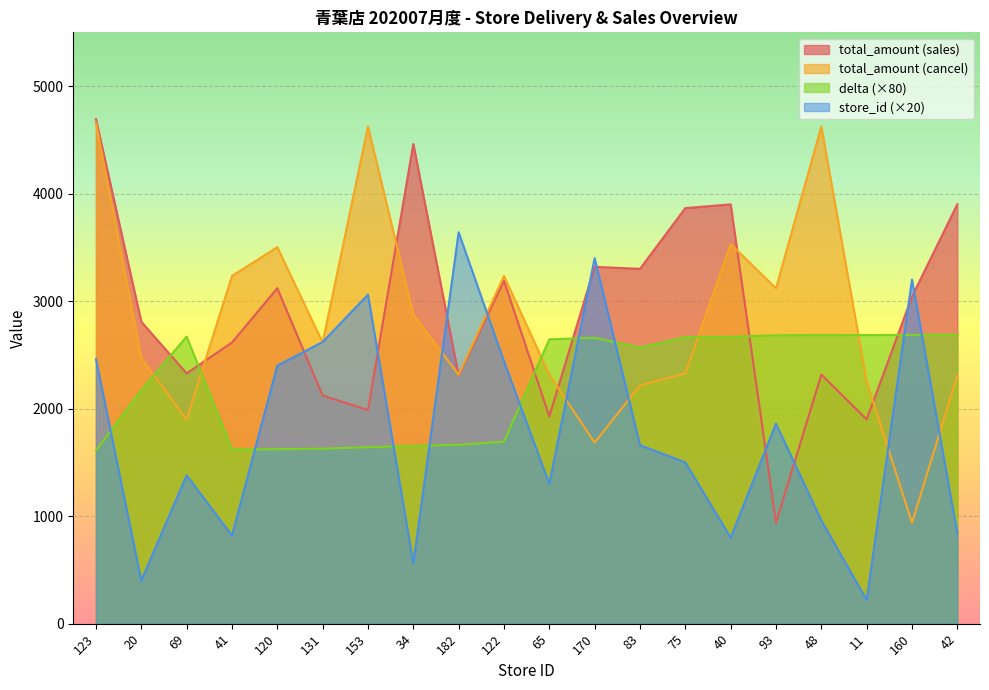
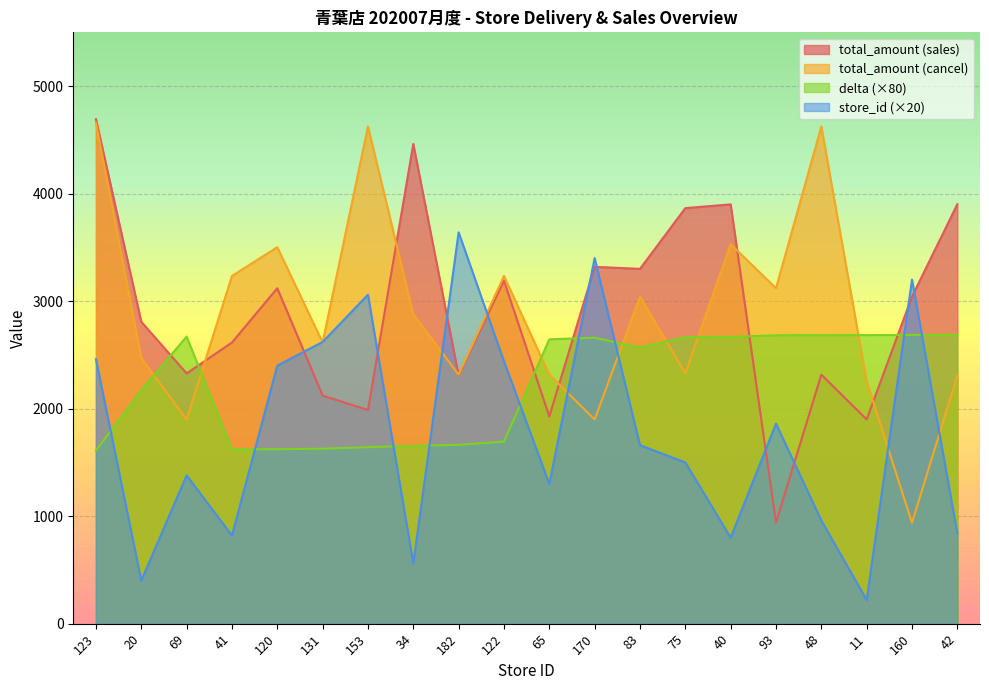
total_amount (cancel), 170: 1680 -> 1900
total_amount (cancel), 83: 2220 -> 3040
